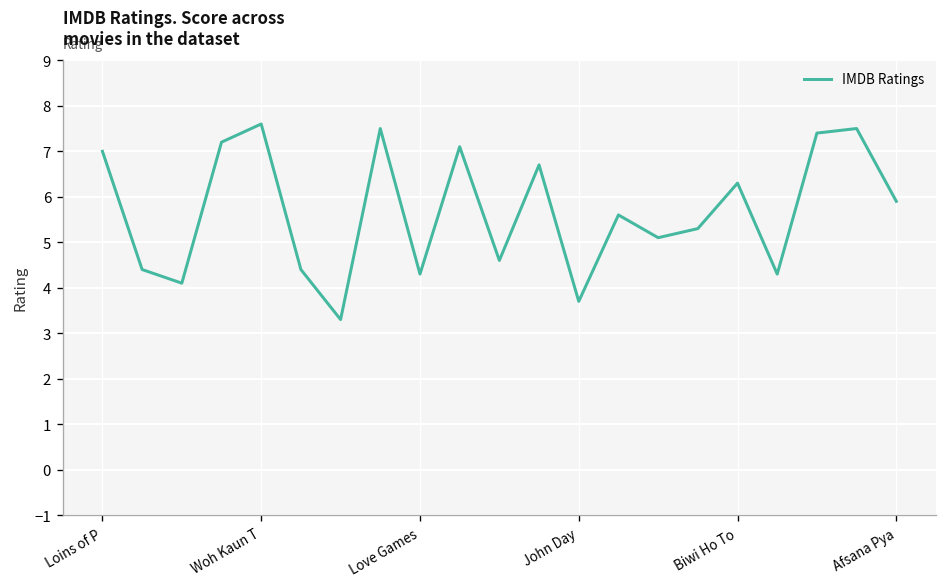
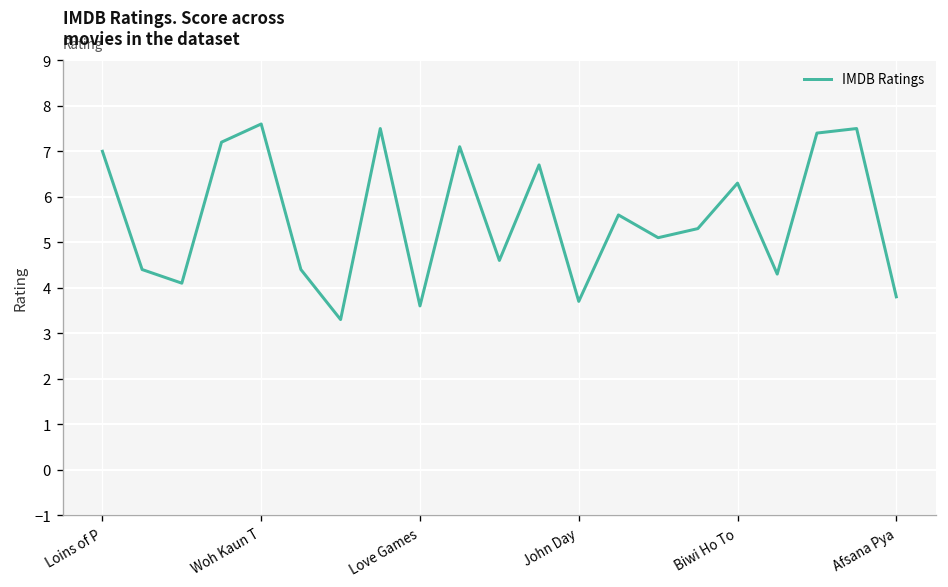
Love Games: 4.3 -> 3.6
Afsana Pya: 5.9 -> 3.8
